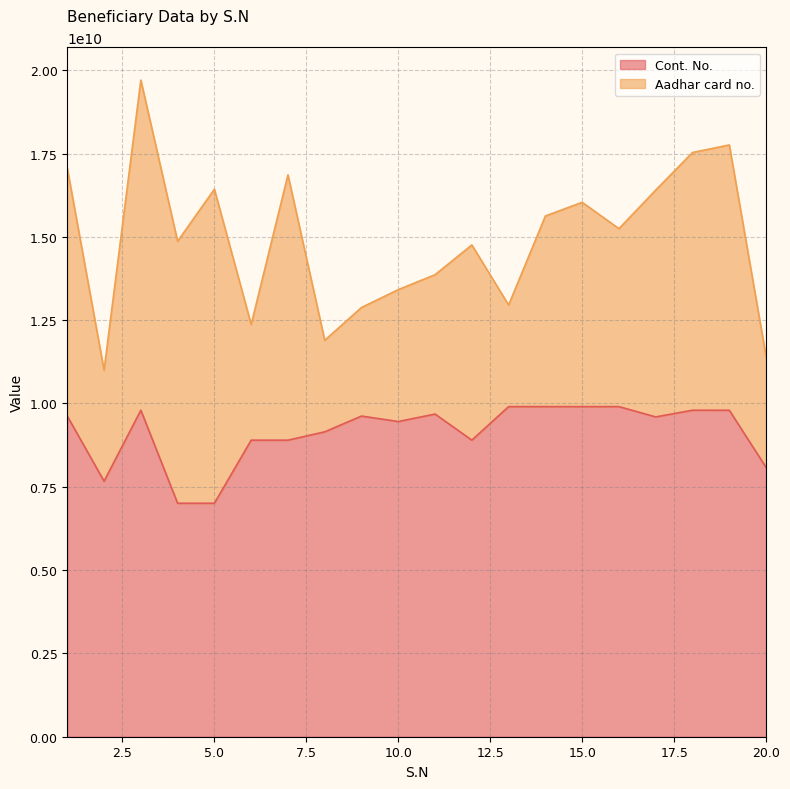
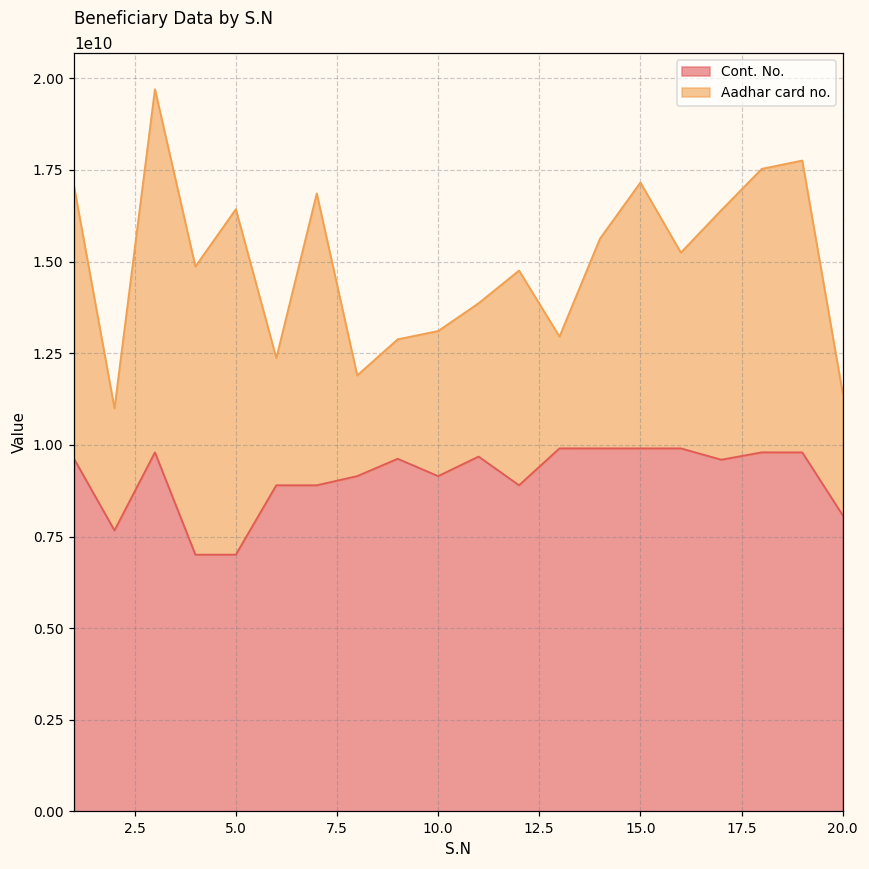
Cont. No., 10.0: 9500000000 -> 9100000000
Aadhar card no., 15.0: 6100000000 -> 7300000000
